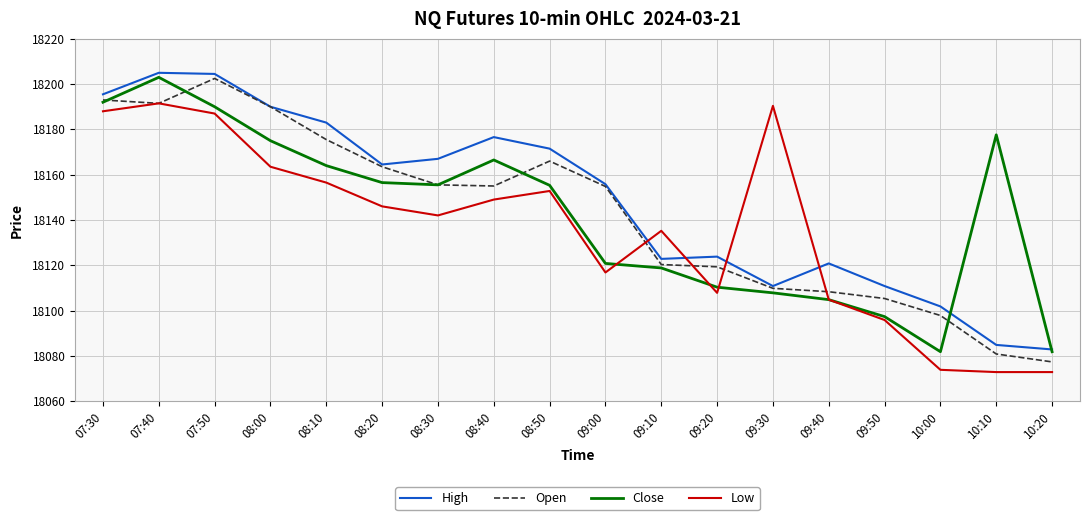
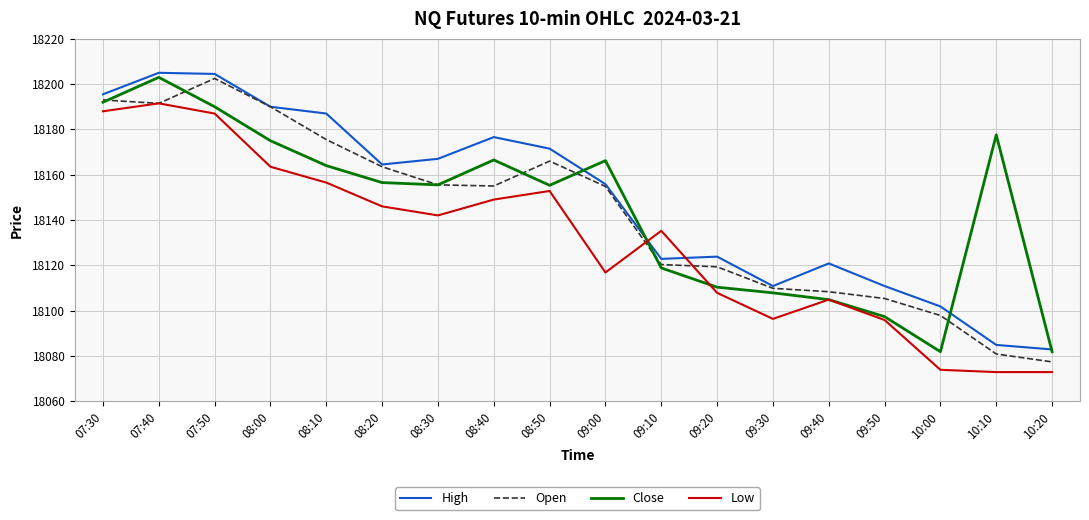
High, 08:10: 18183 -> 18187
Close, 09:00: 18121 -> 18166
Low, 09:30: 18190 -> 18096
